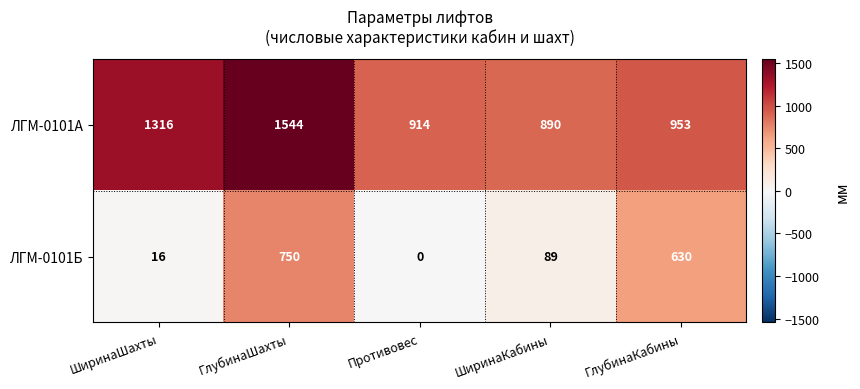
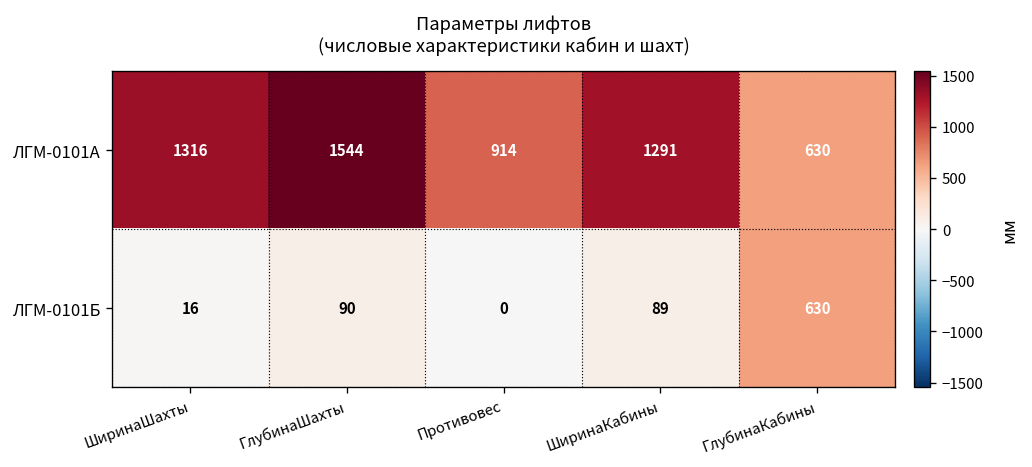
ЛГМ-0101А, ШиринаКабины: 890 -> 1291
ЛГМ-0101А, ГлубинаКабины: 953 -> 630
ЛГМ-0101Б, ГлубинаШахты: 750 -> 90
